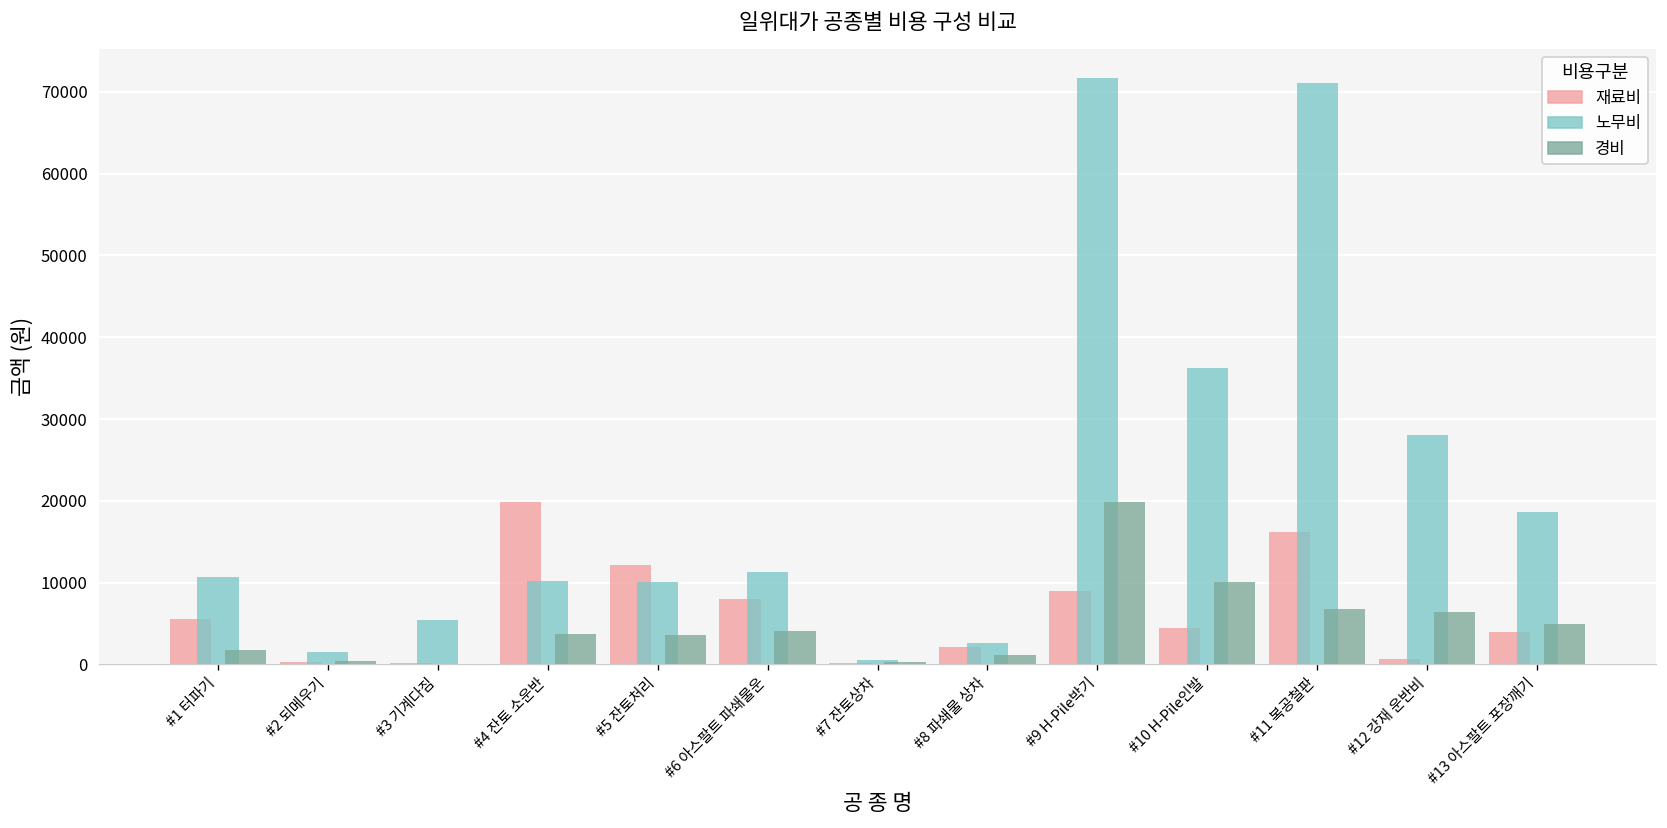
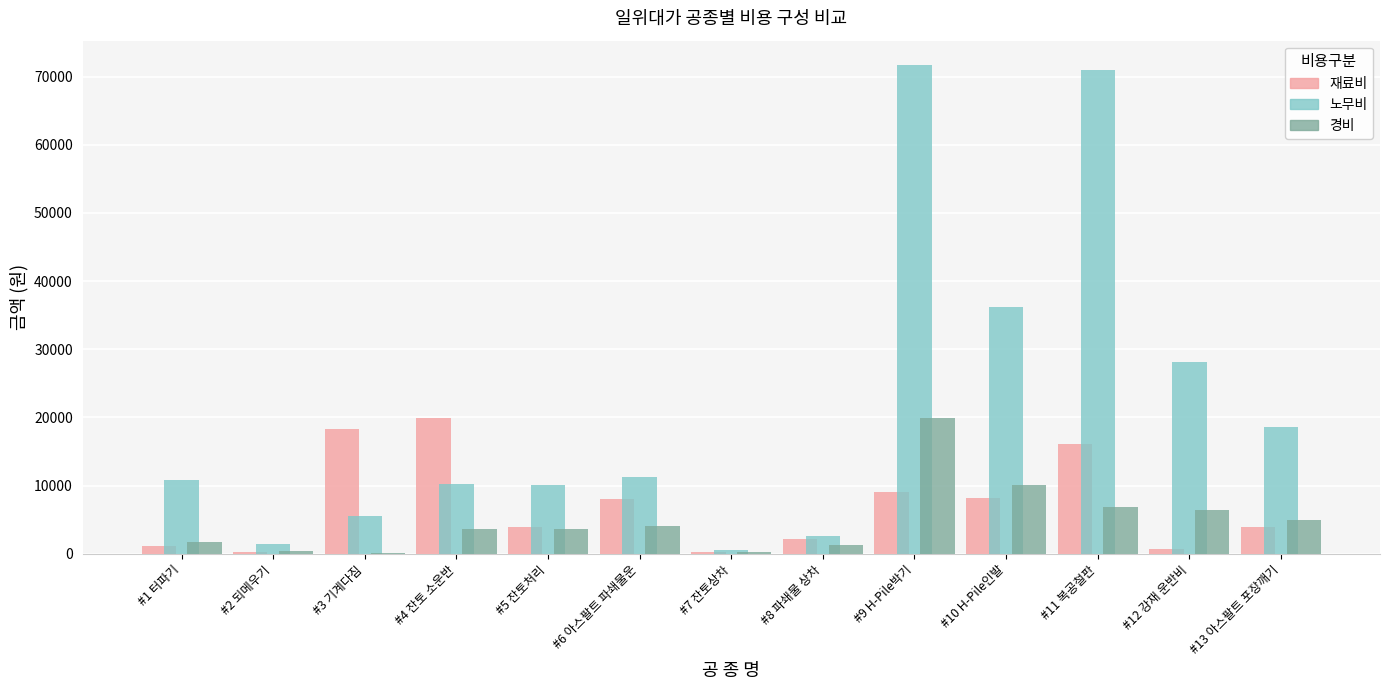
재료비, #1 터파기: 6000 -> 1000
재료비, #3 기계다짐: 0 -> 18000
재료비, #5 잔토처리: 12000 -> 4000
재료비, #10 H-Pile인발: 4000 -> 8000
